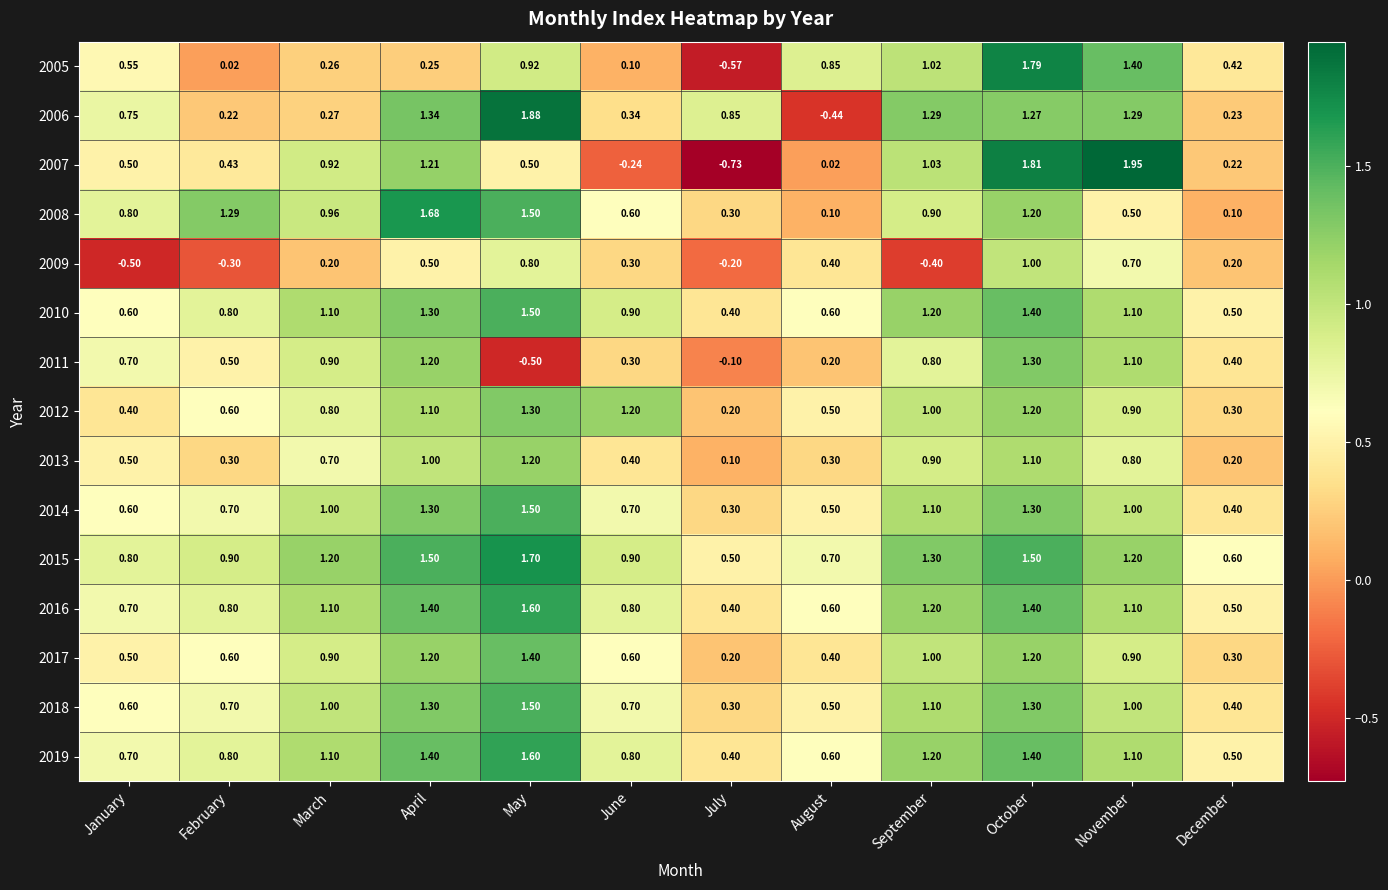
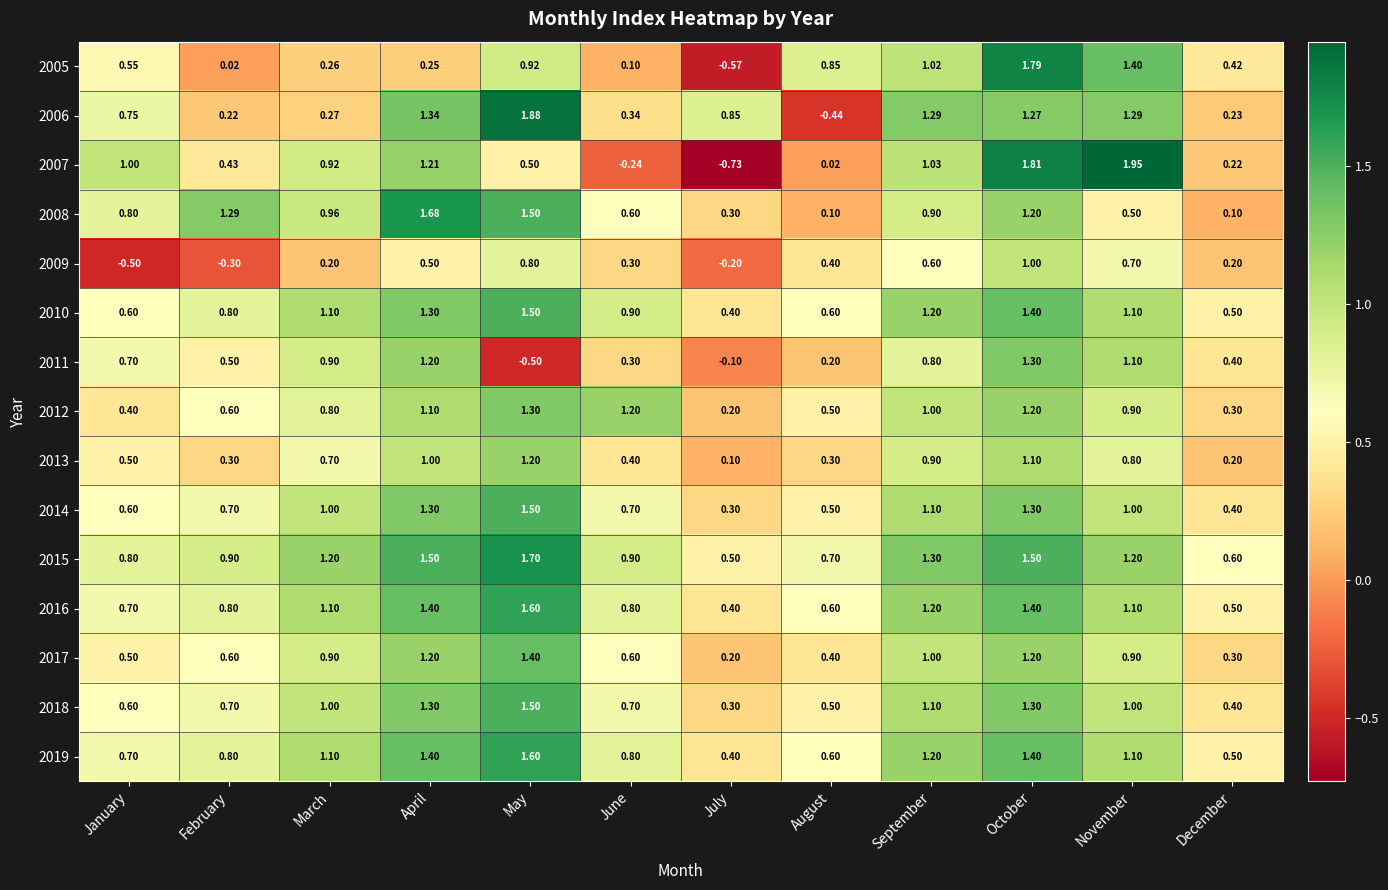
2007, January: 0.50 -> 1.00
2009, September: -0.40 -> 0.60
